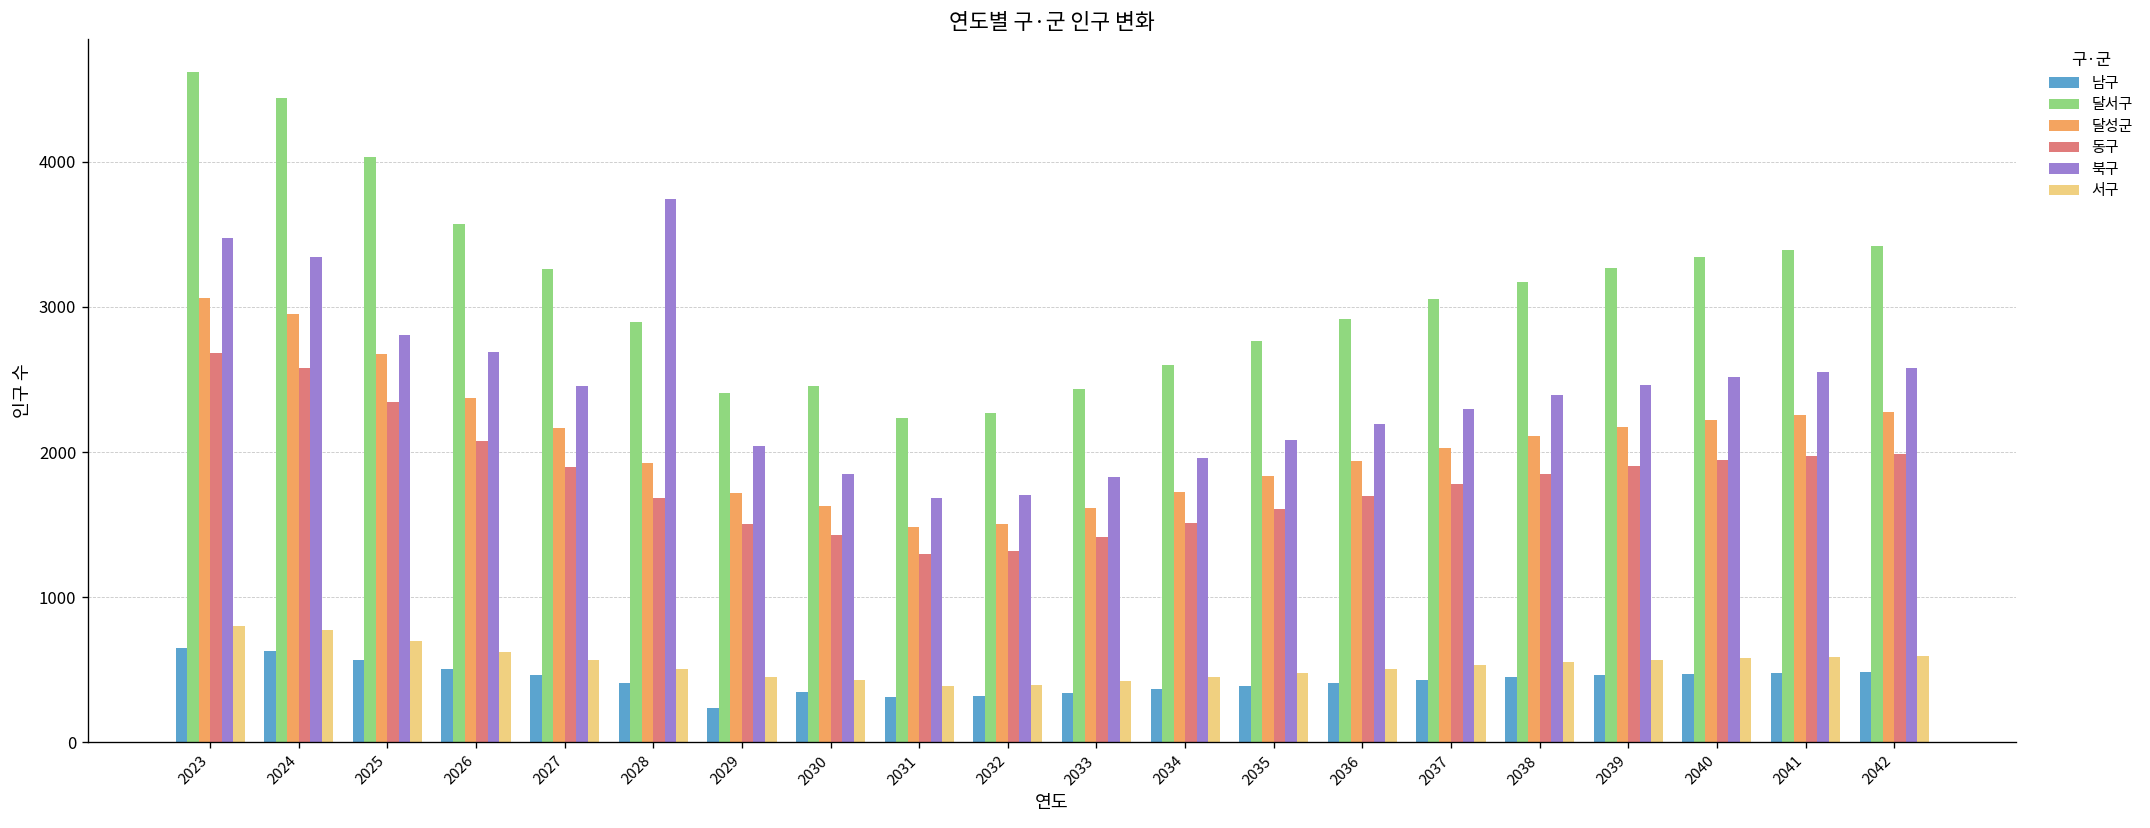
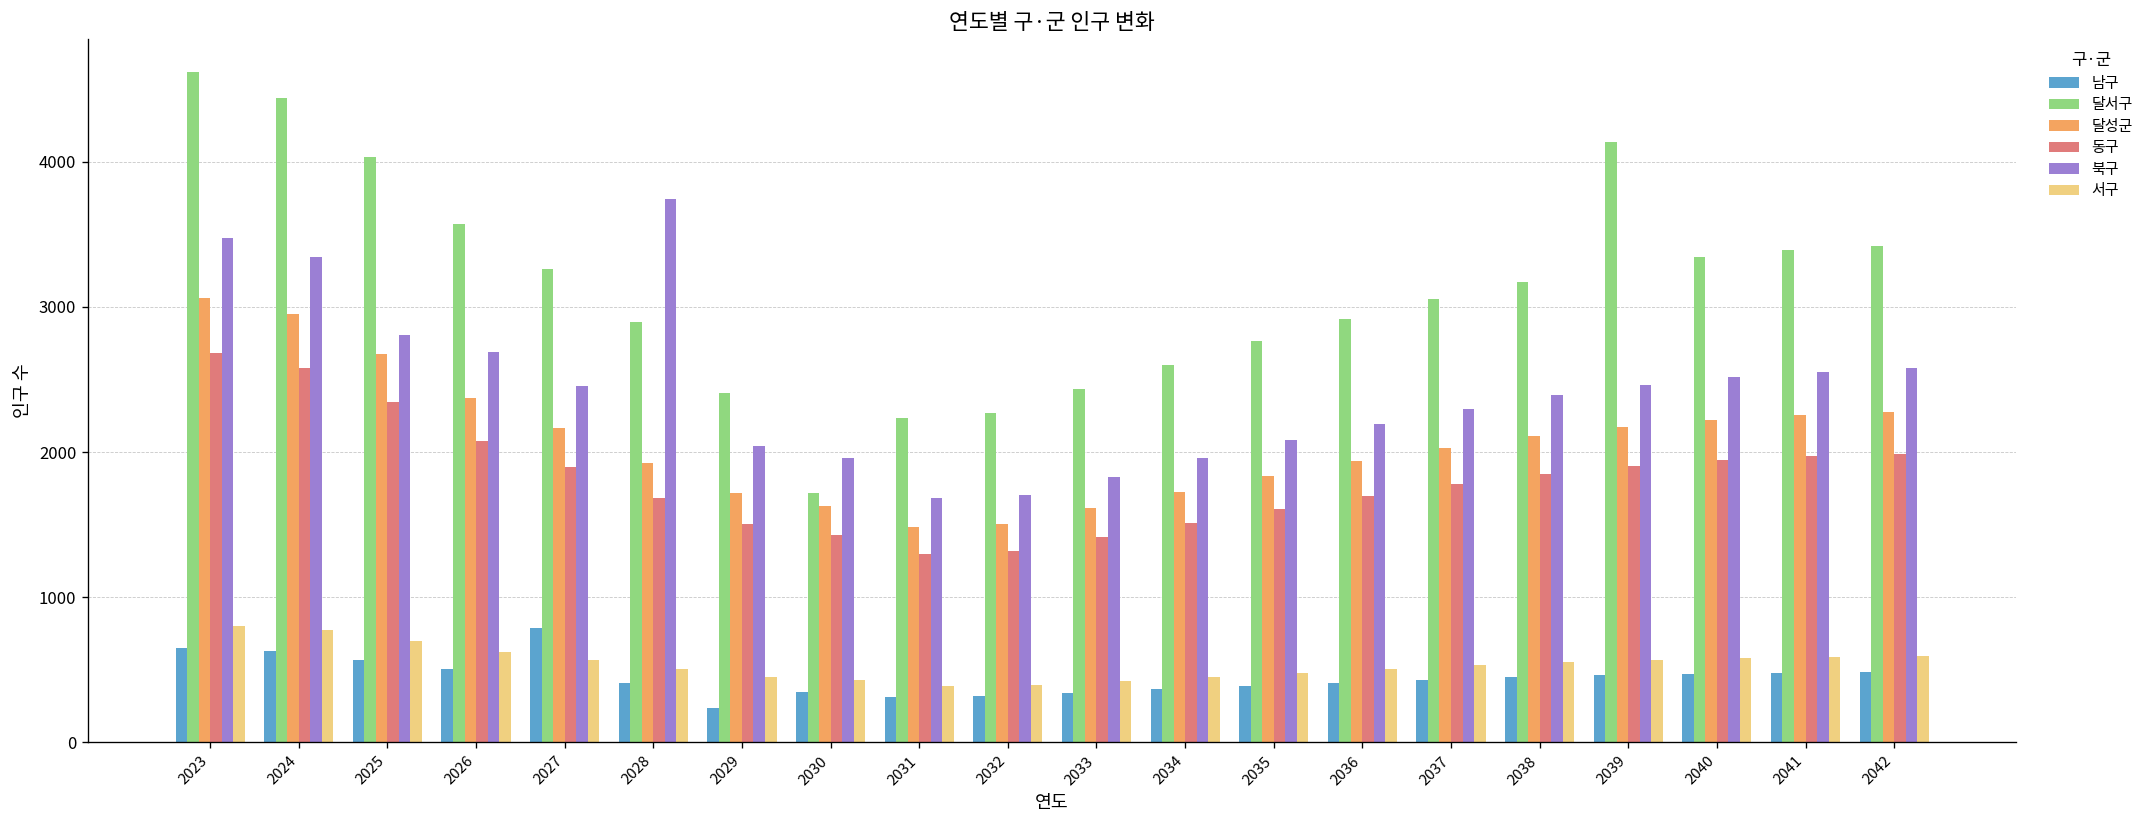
남구, 2027: 460 -> 790
달서구, 2030: 2450 -> 1720
북구, 2030: 1850 -> 1960
달서구, 2039: 3270 -> 4130
